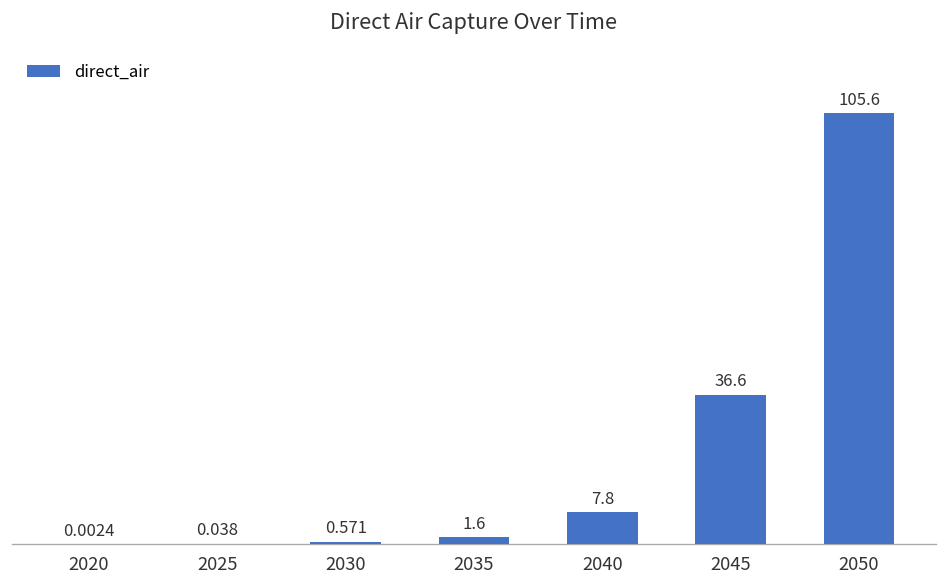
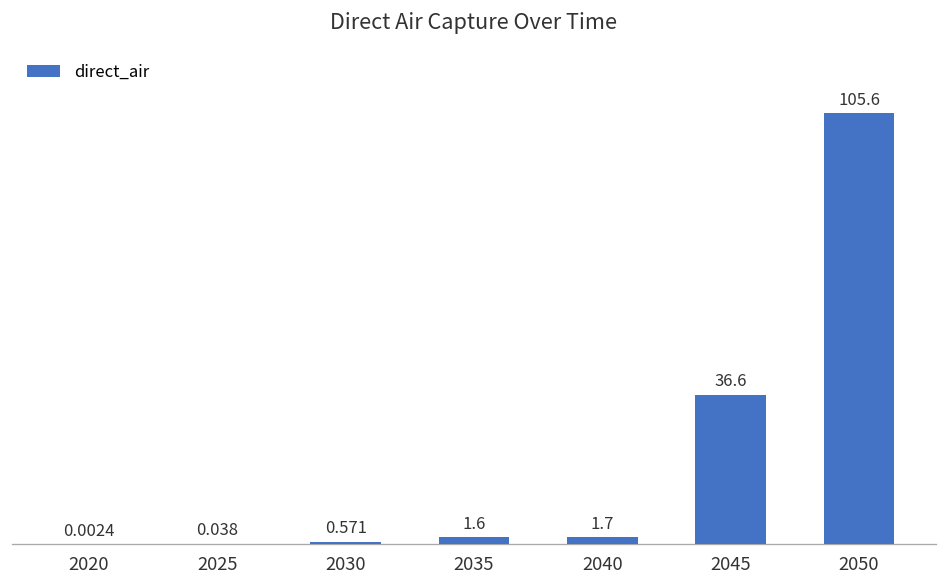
2040: 7.8 -> 1.7
